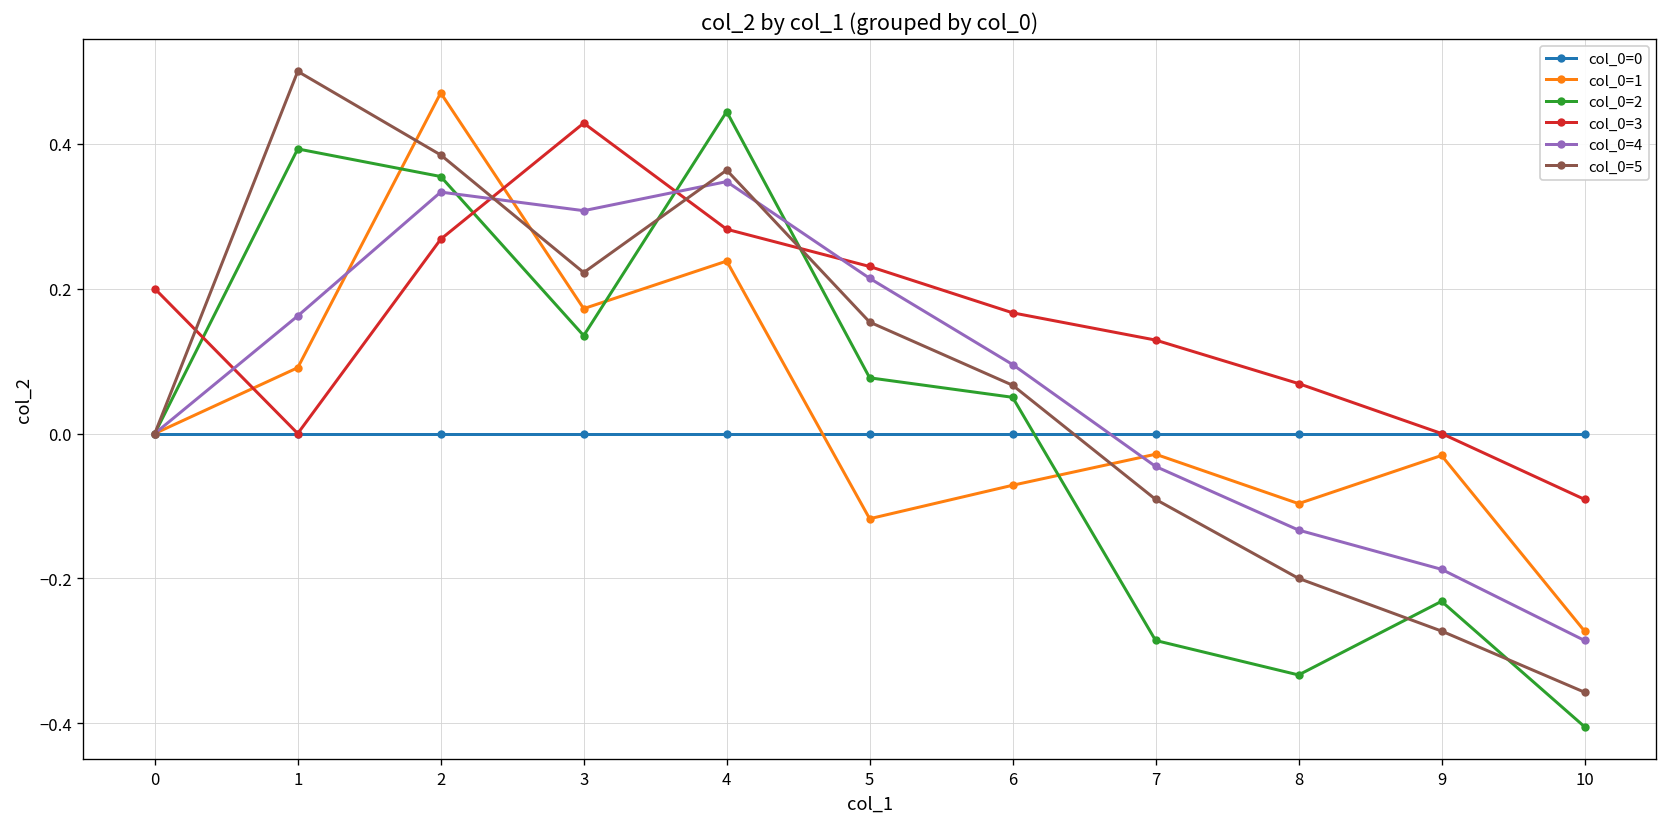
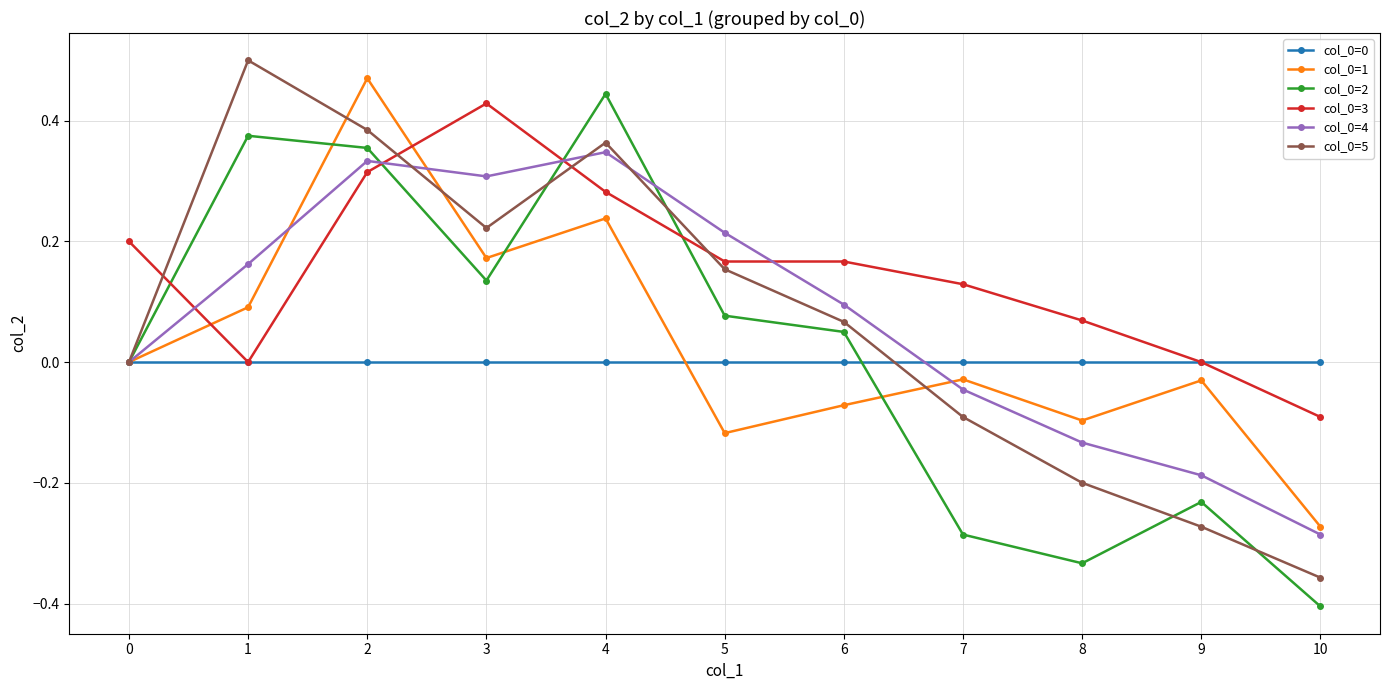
col_0=2, 1: 0.39 -> 0.38
col_0=3, 2: 0.27 -> 0.31
col_0=3, 5: 0.23 -> 0.17
